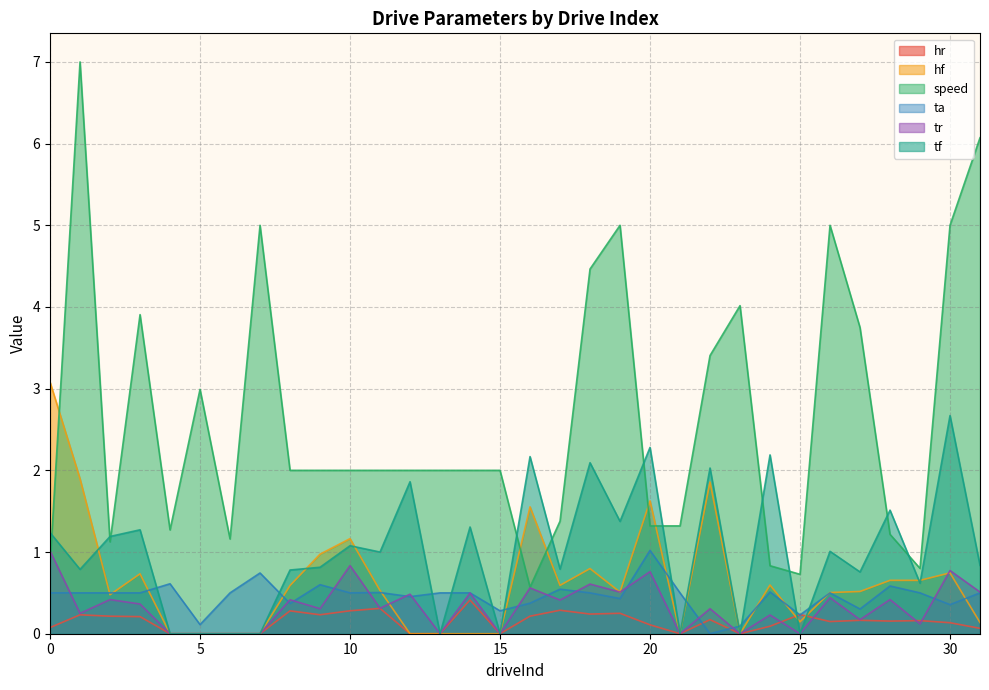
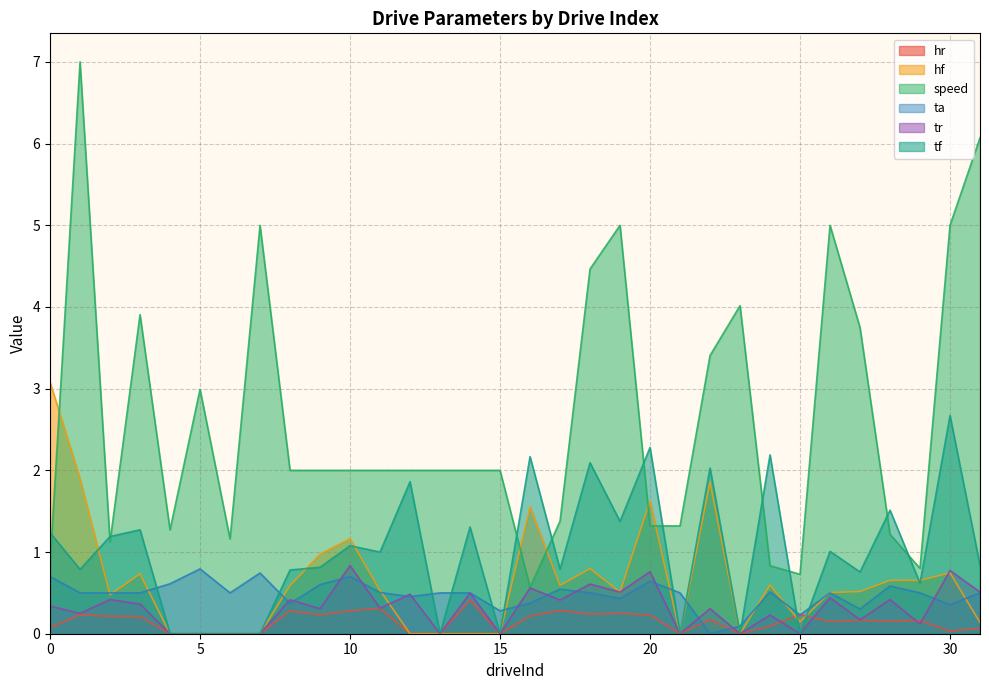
ta, 0: 0.5 -> 0.7
tr, 0: 1.0 -> 0.3
ta, 5: 0.1 -> 0.8
ta, 10: 0.5 -> 0.7
hr, 20: 0.1 -> 0.2
ta, 20: 1.0 -> 0.6
hr, 30: 0.1 -> 0.0
